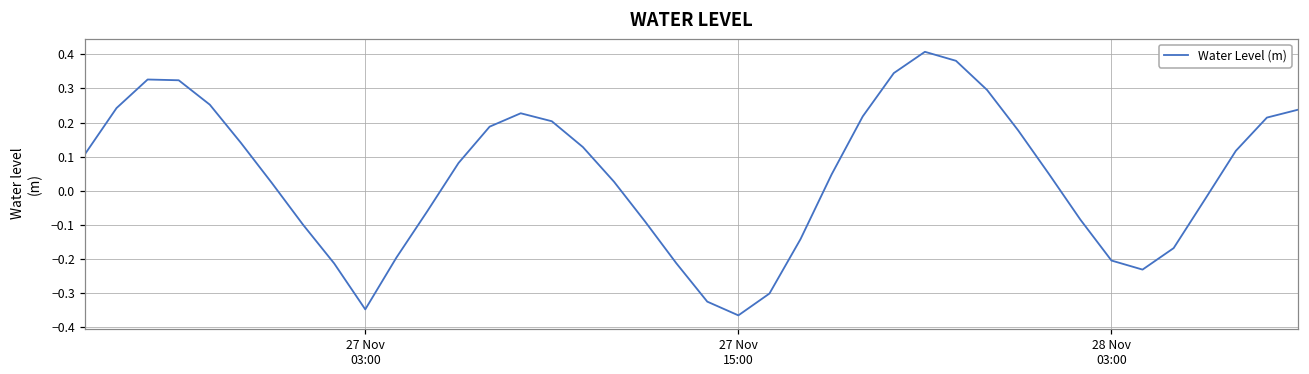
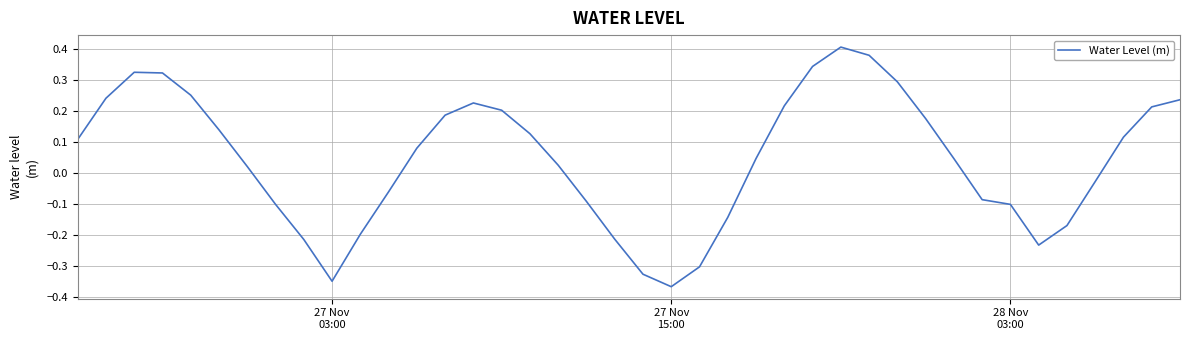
28 Nov 03:00: -0.20 -> -0.10
